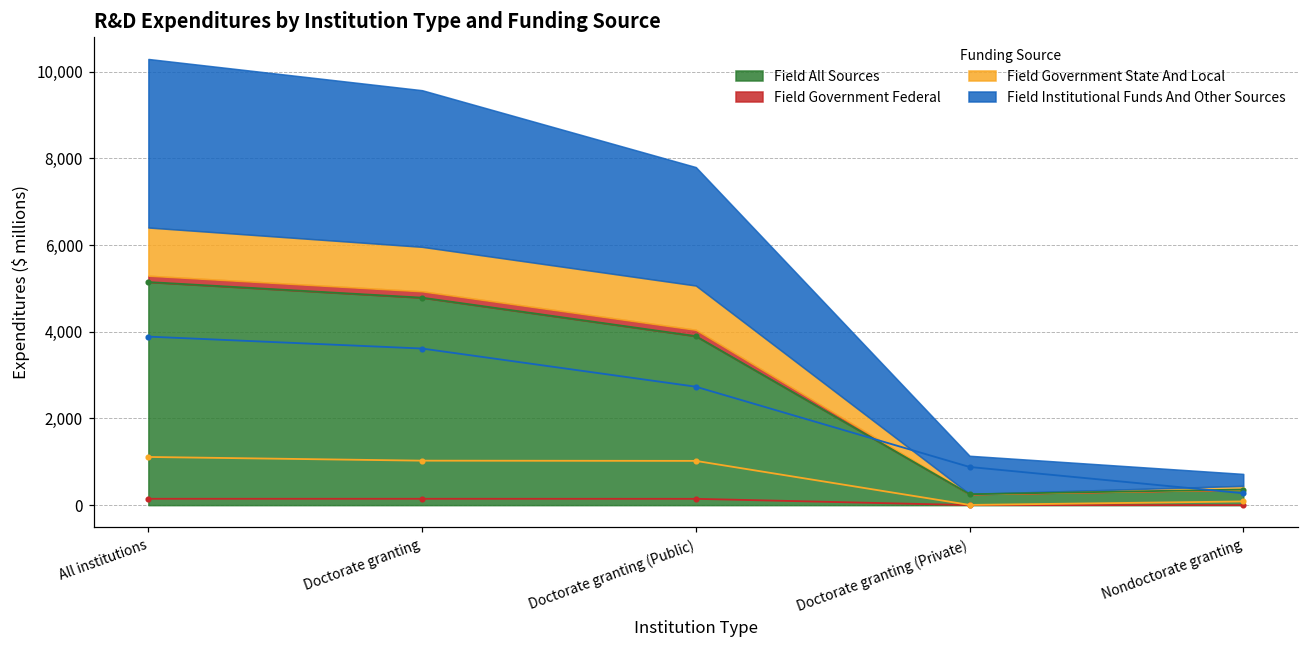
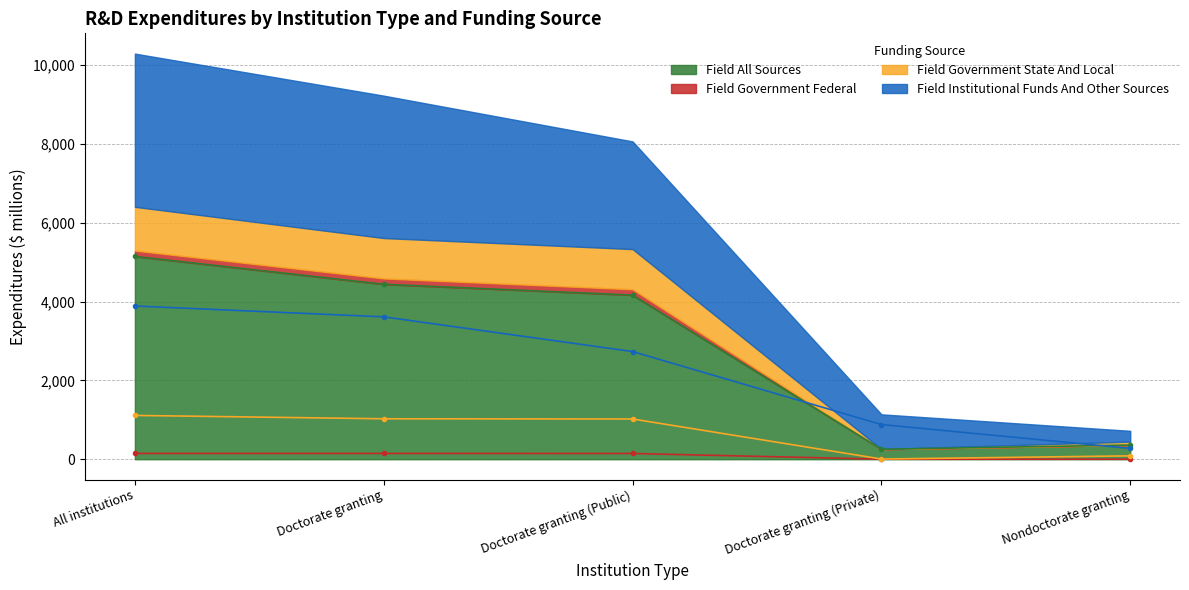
Field All Sources, Doctorate granting: 4,800 -> 4,400
Field All Sources, Doctorate granting (Public): 3,900 -> 4,200
